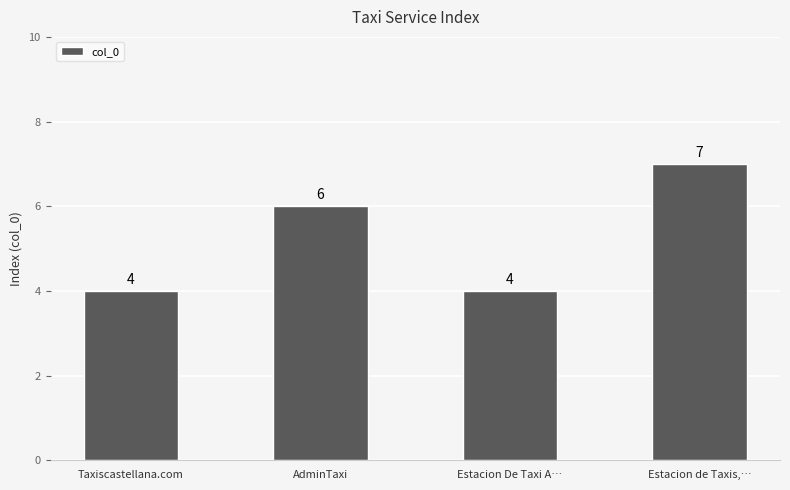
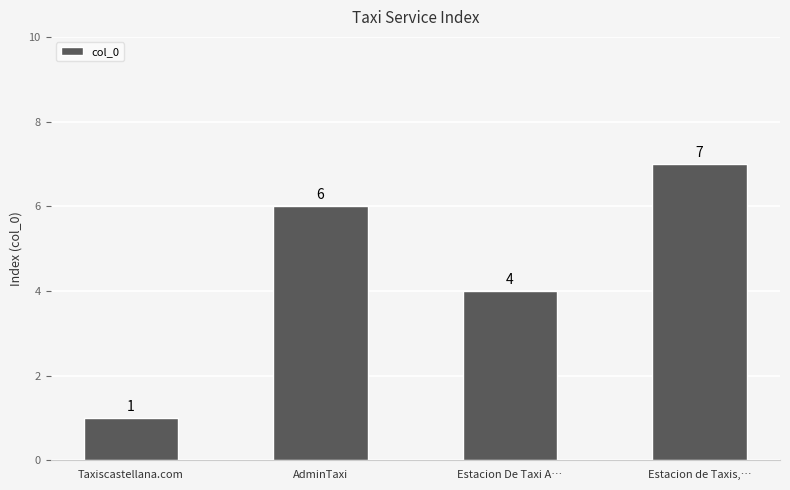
Taxiscastellana.com: 4 -> 1
